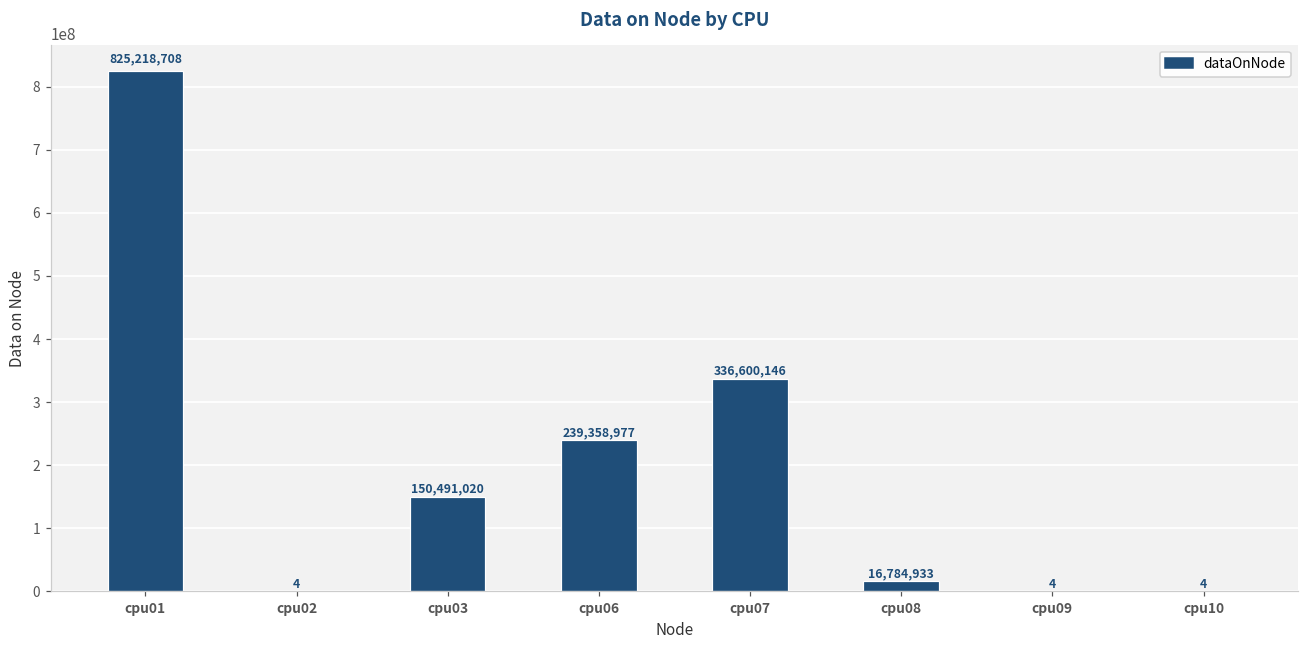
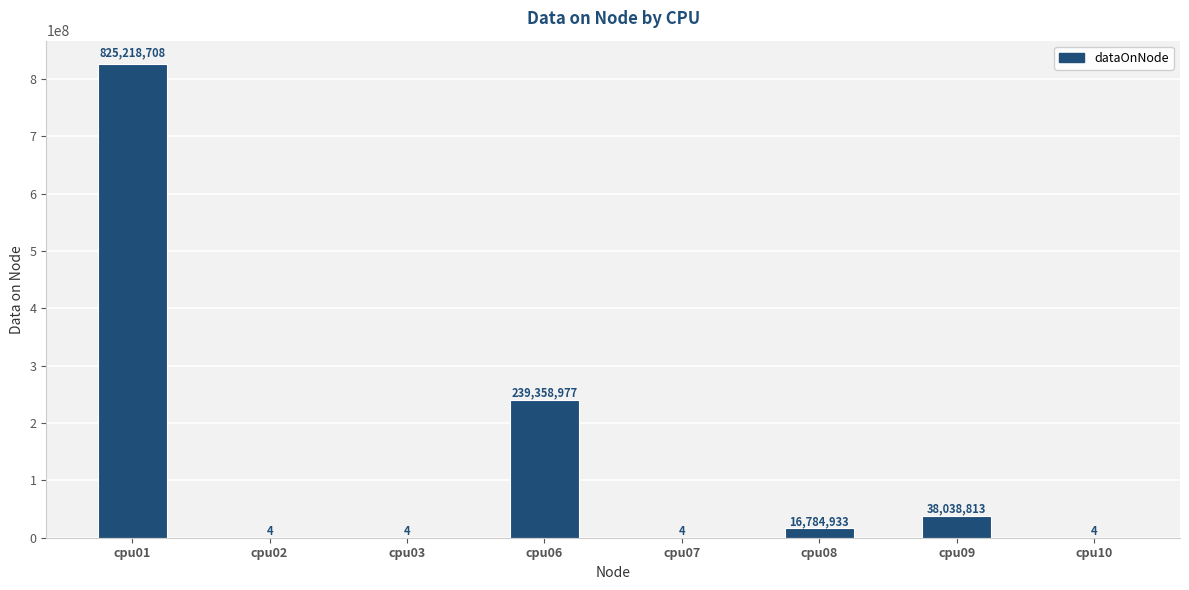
cpu03: 150,491,020 -> 4
cpu07: 336,600,146 -> 4
cpu09: 4 -> 38,038,813
